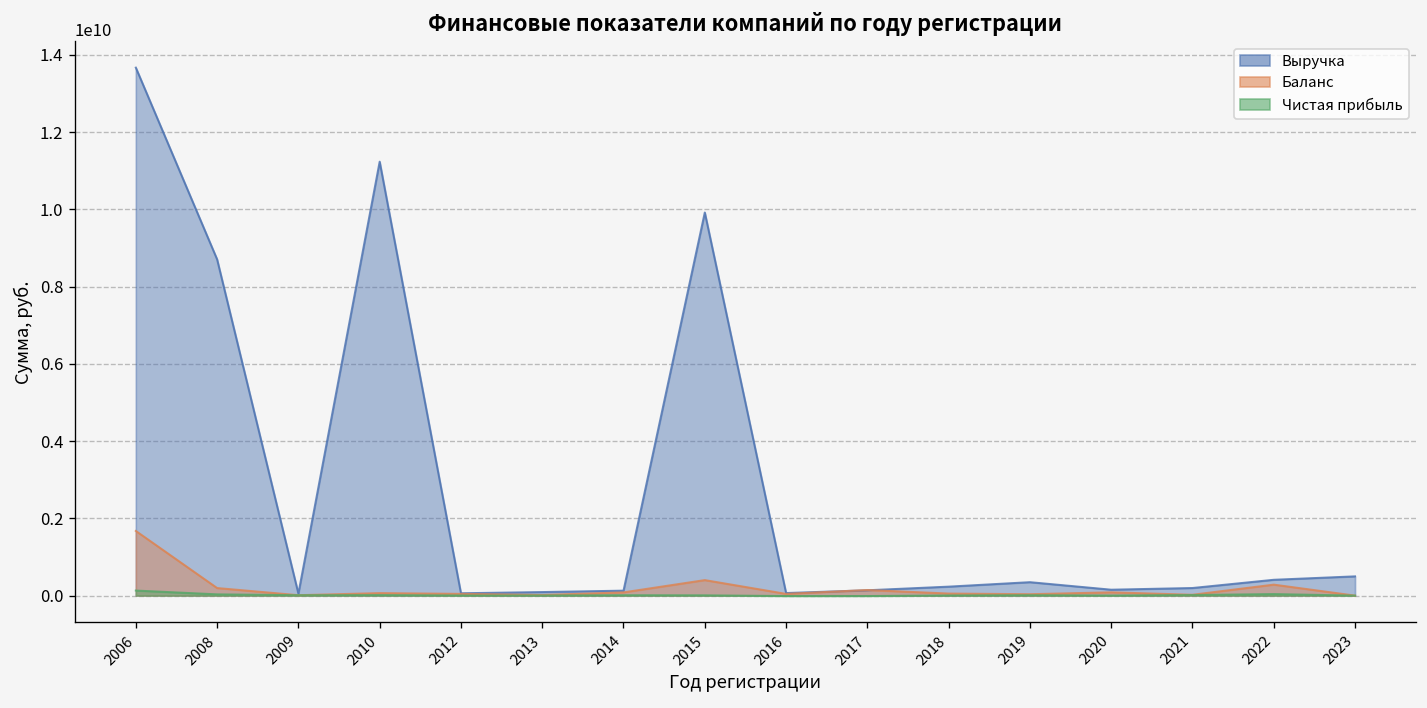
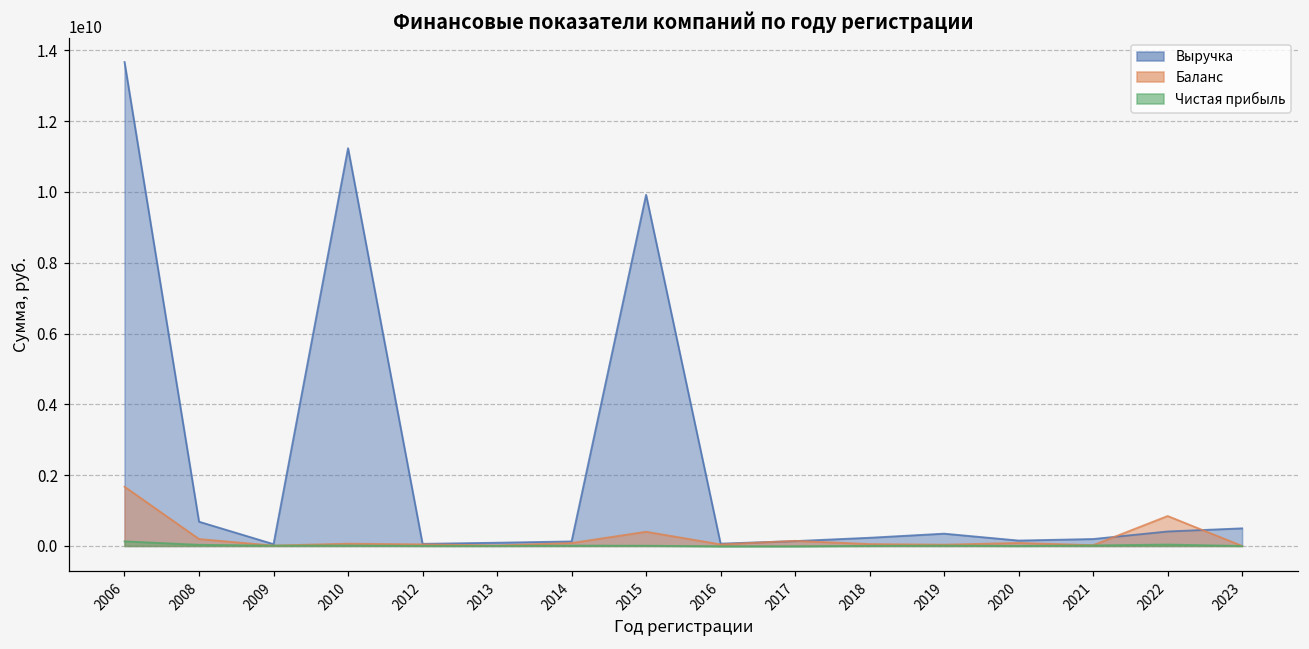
Выручка, 2008: 8700000000 -> 700000000
Баланс, 2022: 300000000 -> 800000000
